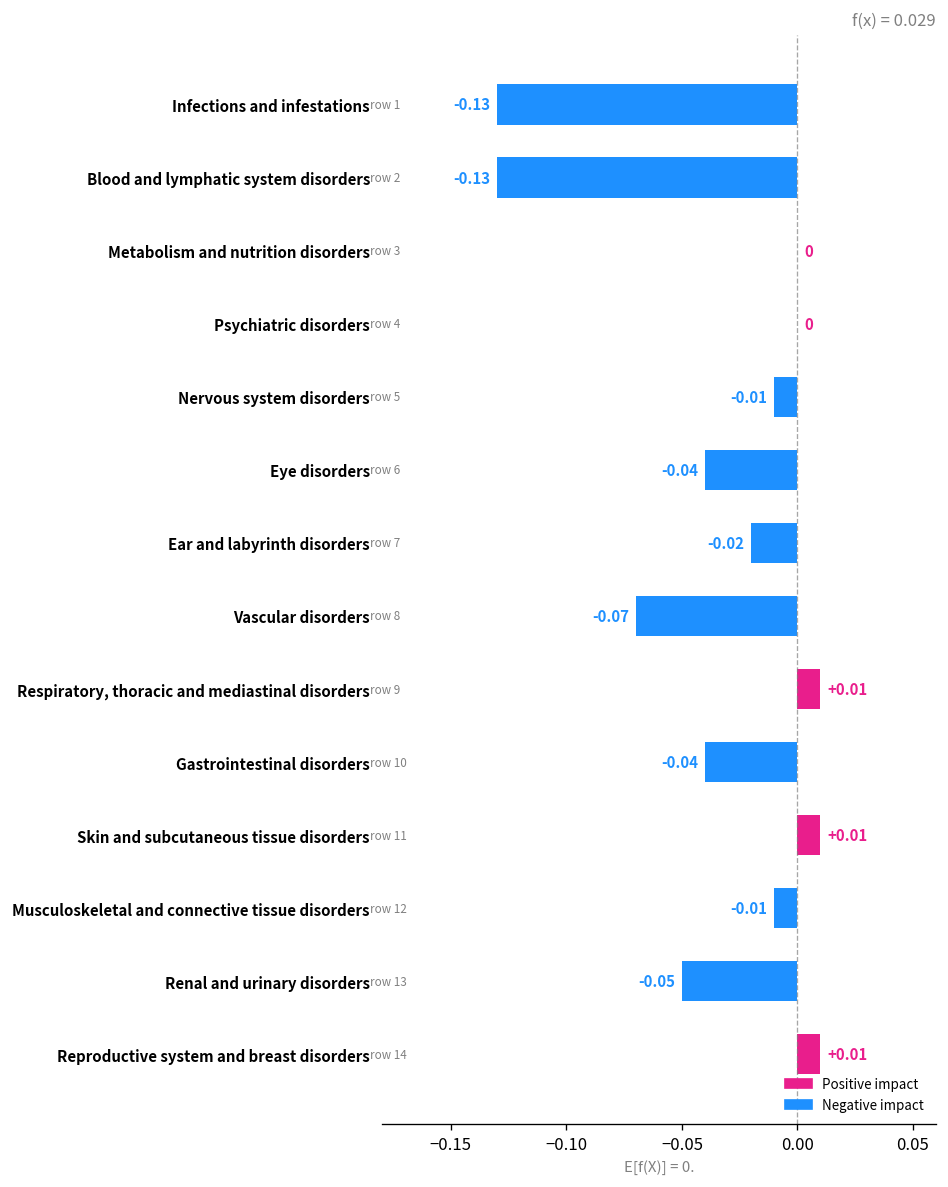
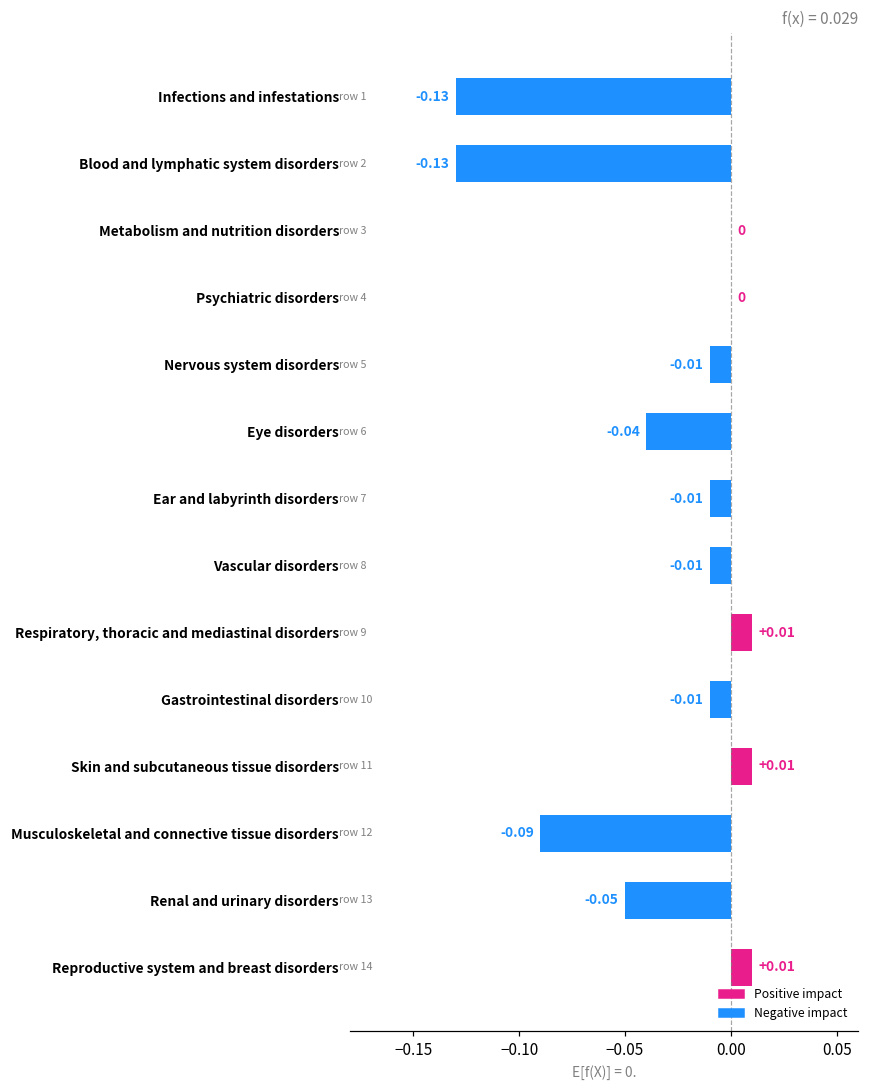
Ear and labyrinth disorders: -0.02 -> -0.01
Vascular disorders: -0.07 -> -0.01
Gastrointestinal disorders: -0.04 -> -0.01
Musculoskeletal and connective tissue disorders: -0.01 -> -0.09
